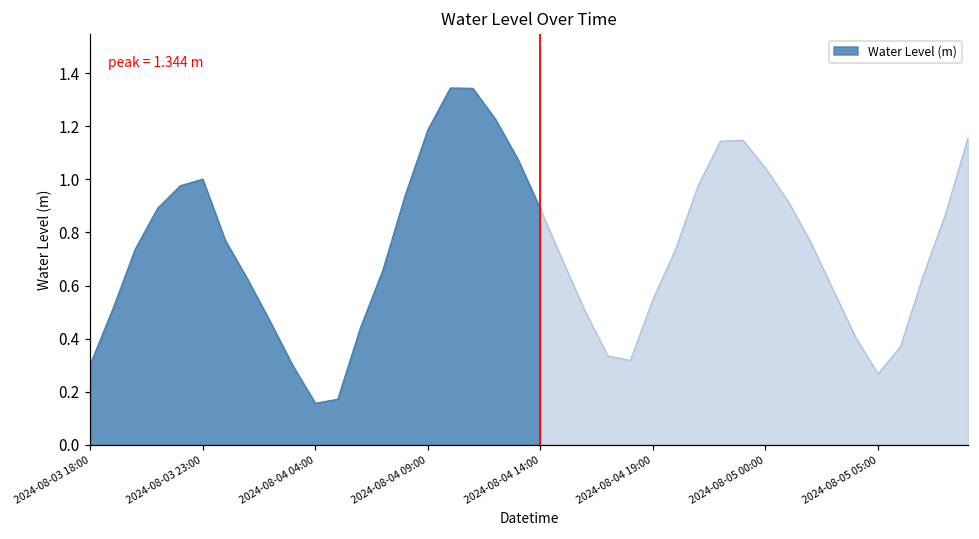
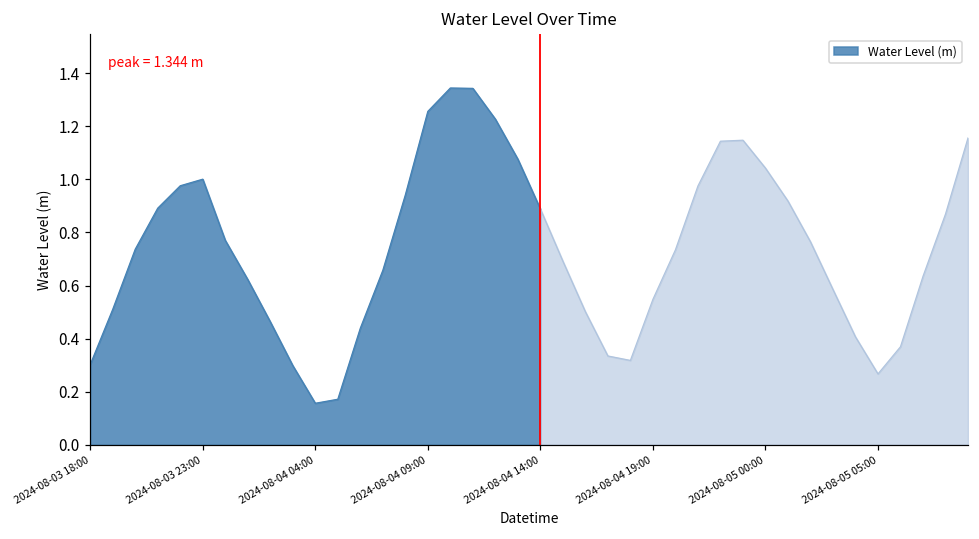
Water Level (m), 2024-08-04 09:00: 1.19 -> 1.26
